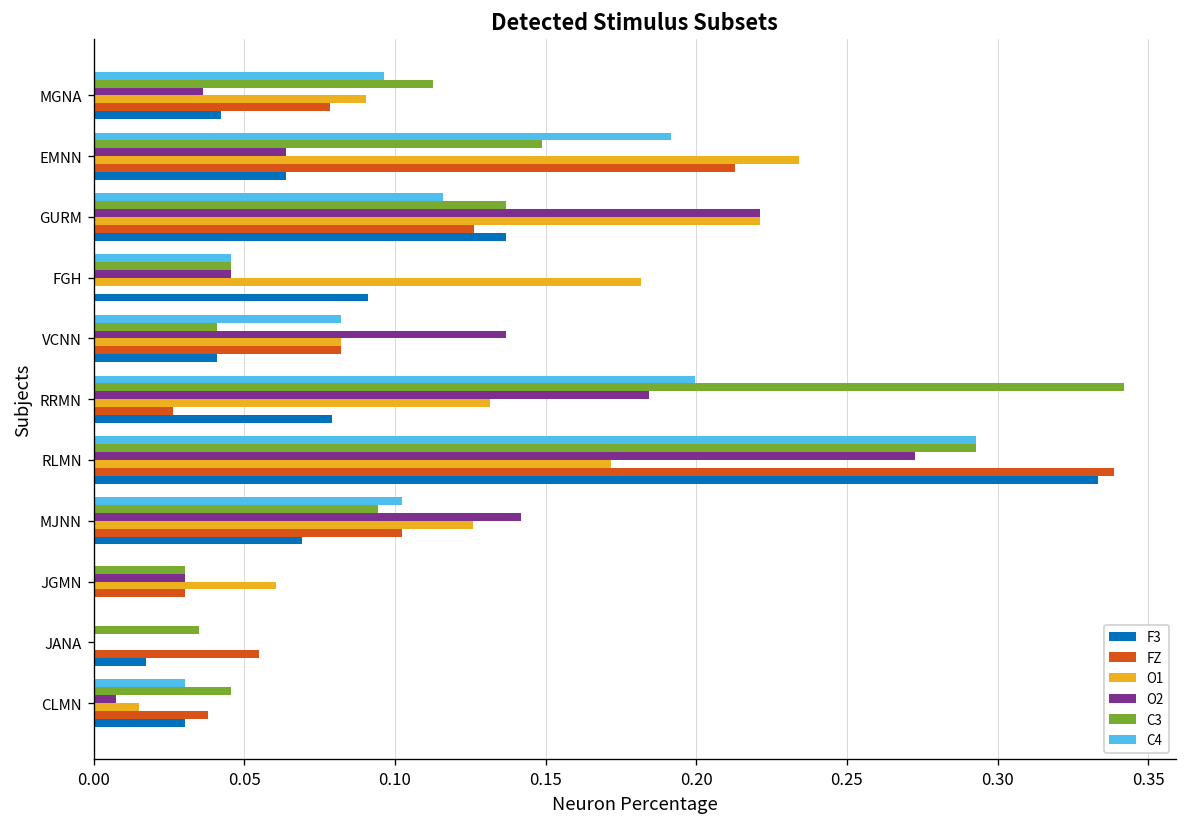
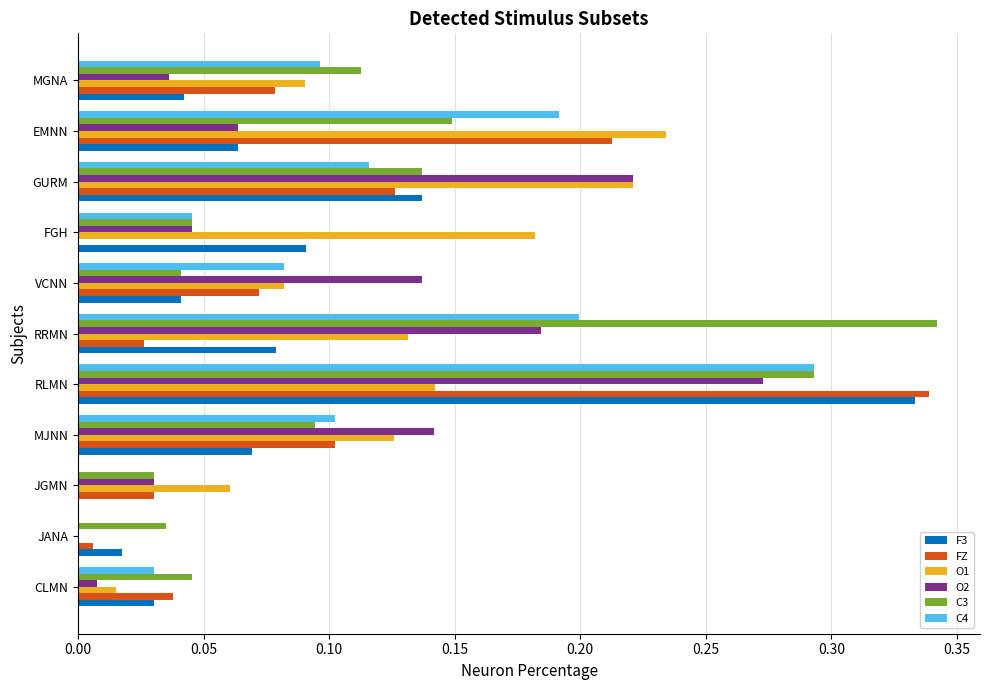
FZ, VCNN: 0.082 -> 0.072
O1, RLMN: 0.172 -> 0.142
FZ, JANA: 0.055 -> 0.006
